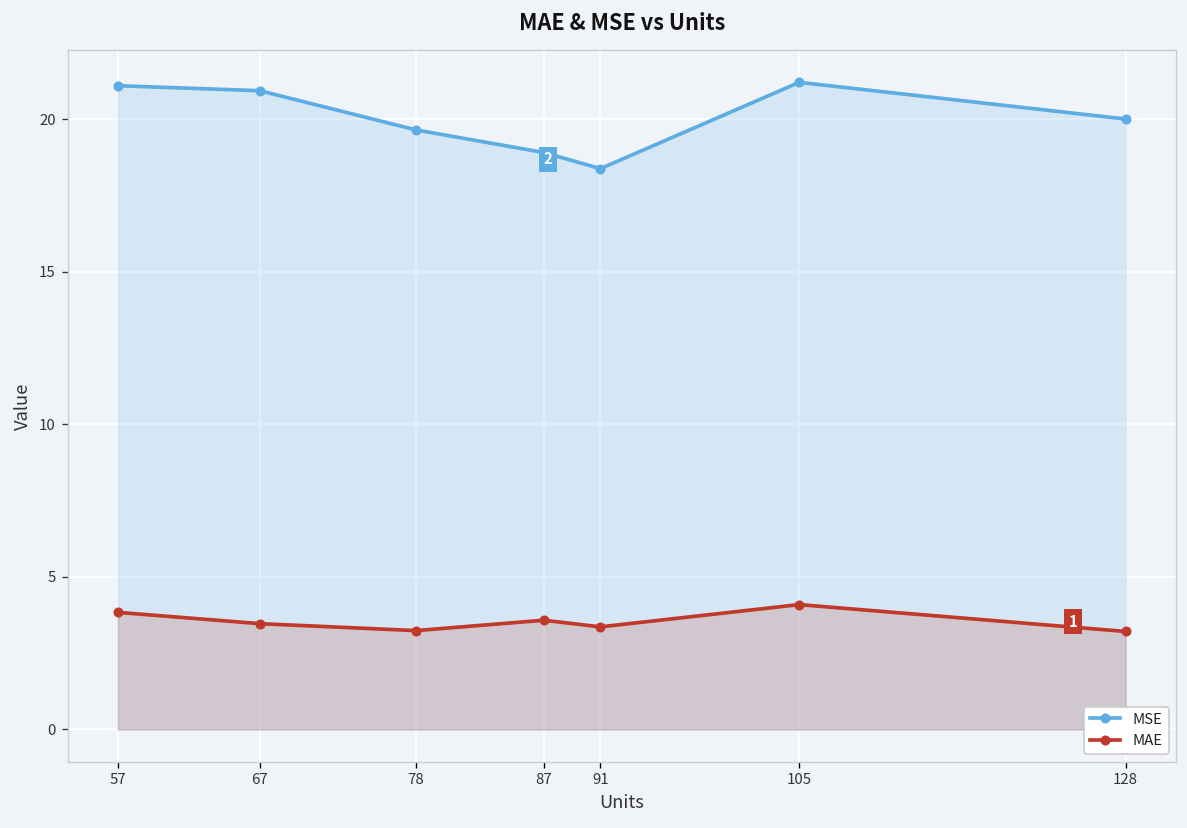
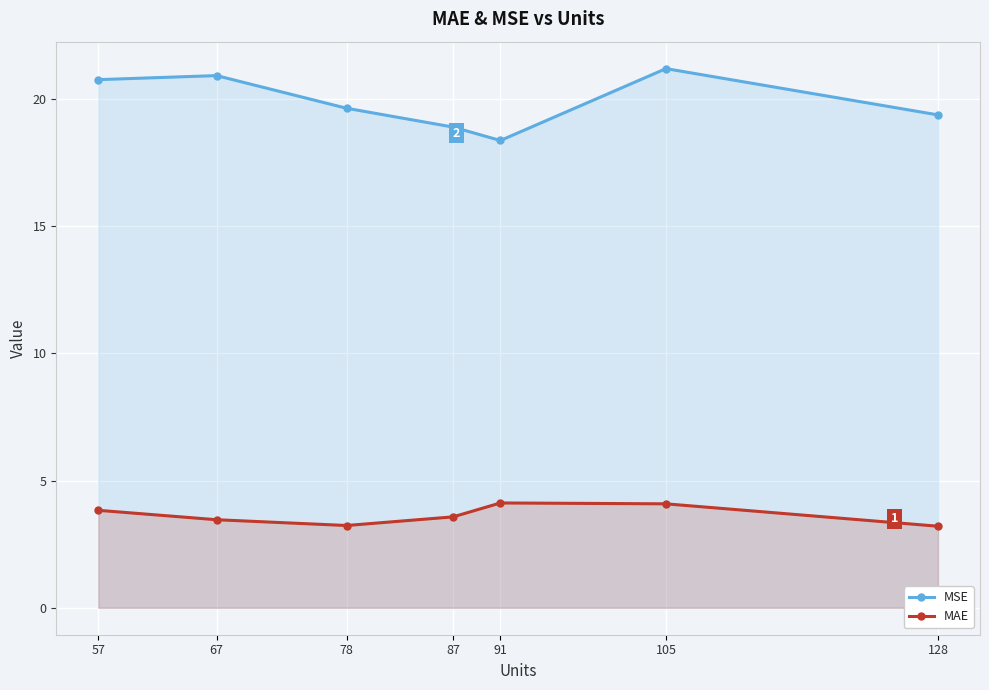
MSE, 57: 21.1 -> 20.8
MAE, 91: 3.4 -> 4.1
MSE, 128: 20.0 -> 19.4
